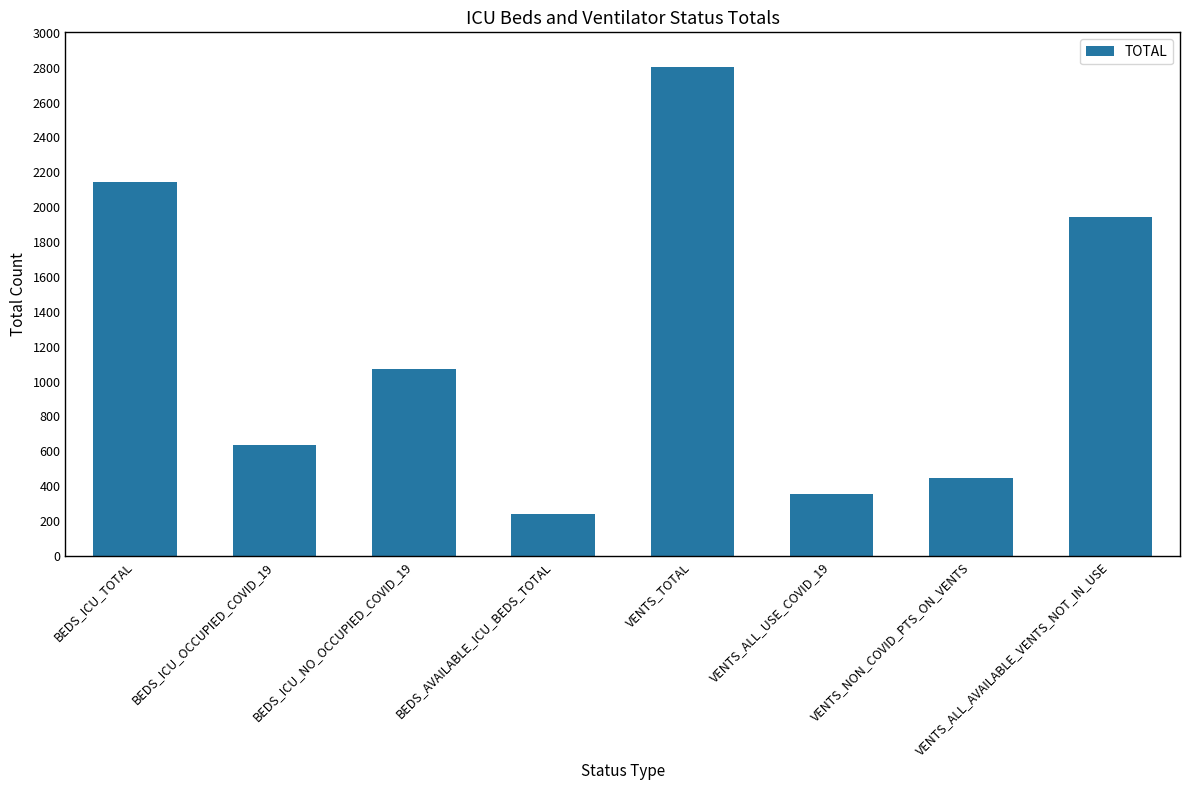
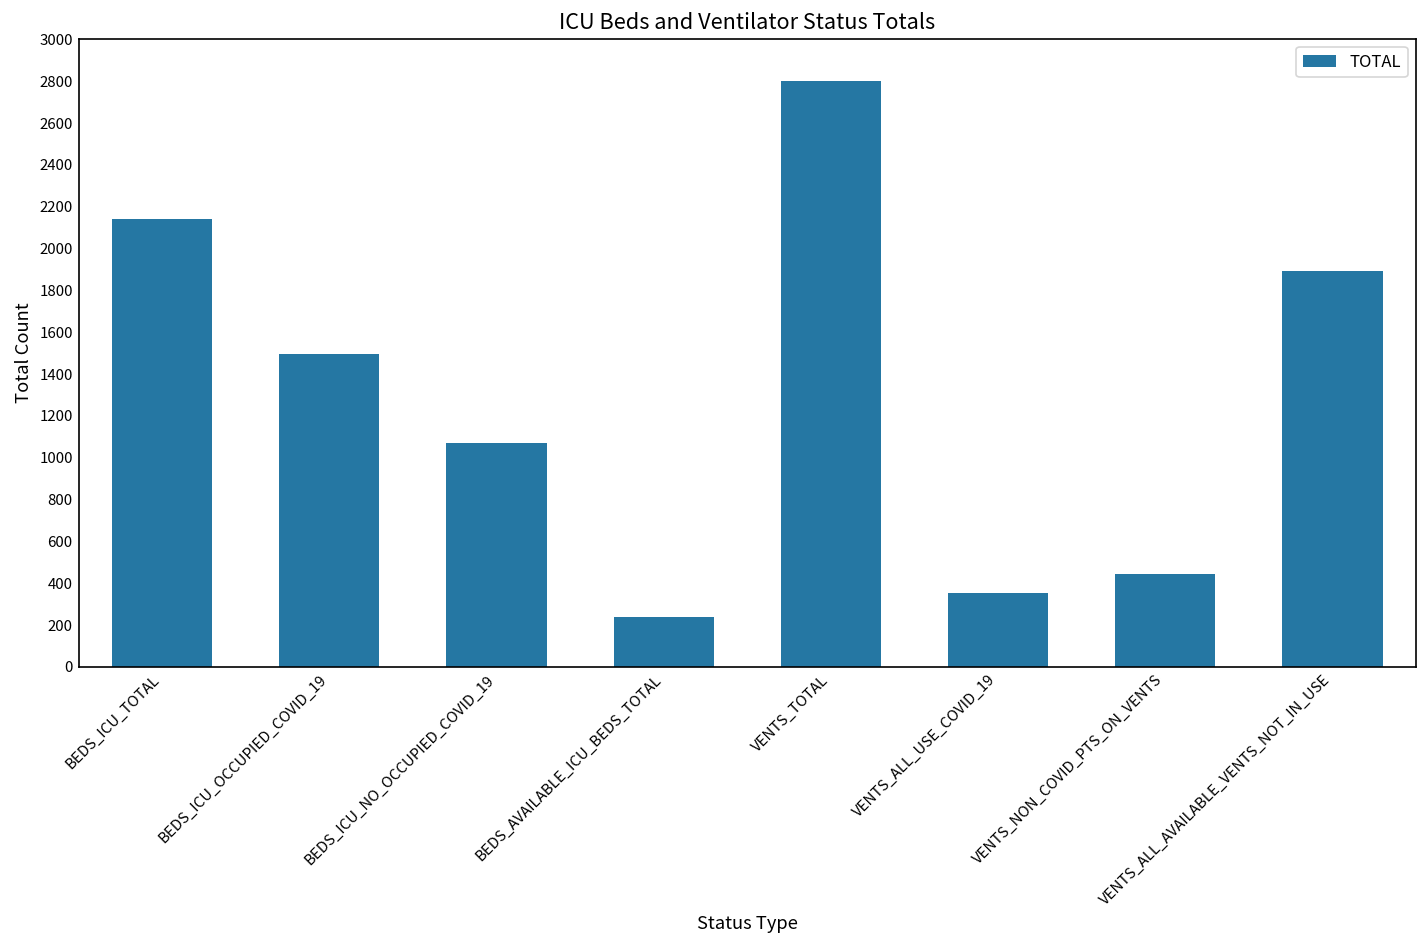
BEDS_ICU_OCCUPIED_COVID_19: 630 -> 1500
VENTS_ALL_AVAILABLE_VENTS_NOT_IN_USE: 1950 -> 1890
